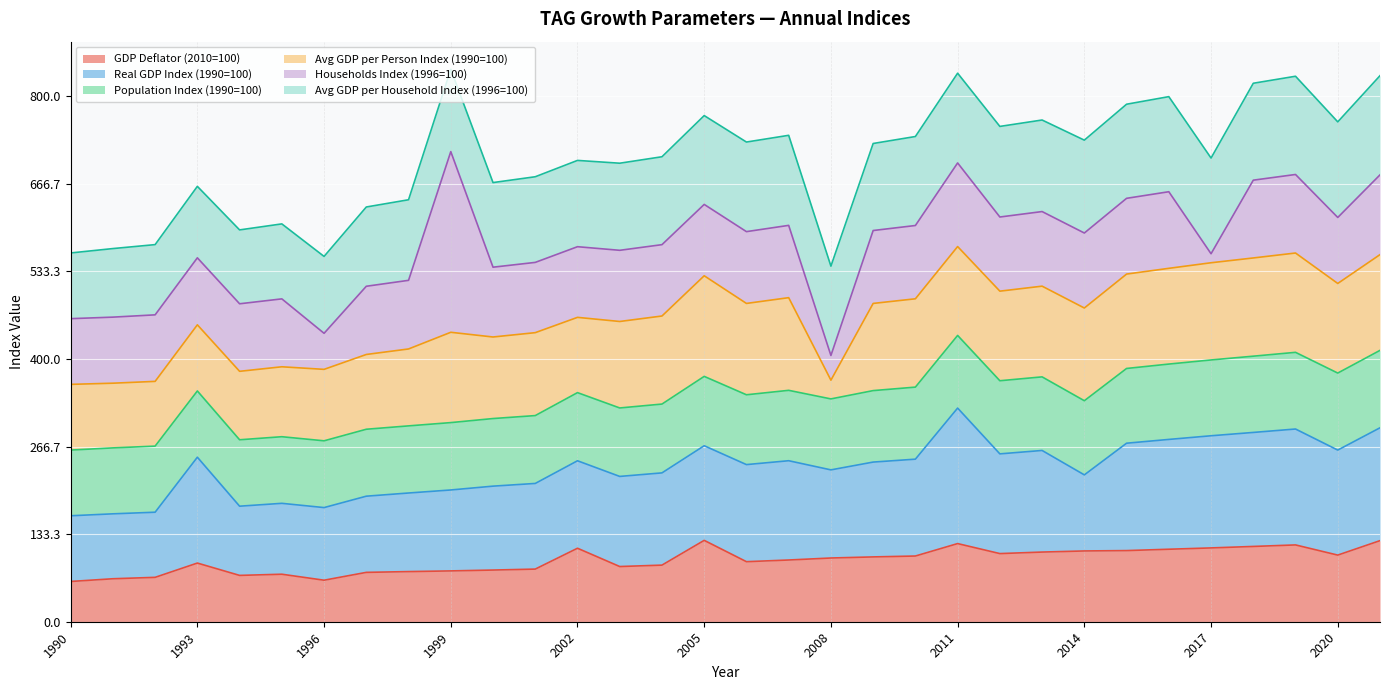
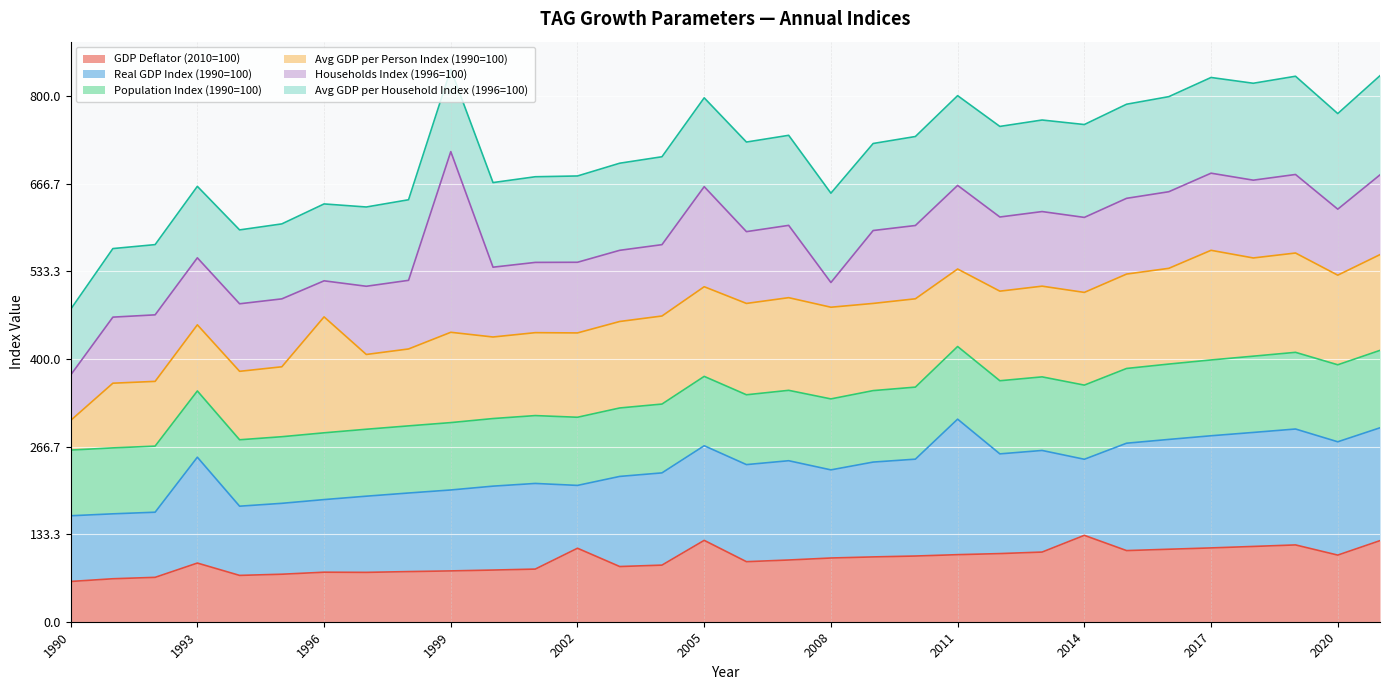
Avg GDP per Person Index (1990=100), 1990: 100 -> 50
Households Index (1996=100), 1990: 100 -> 70
GDP Deflator (2010=100), 1996: 60 -> 80
Avg GDP per Person Index (1990=100), 1996: 110 -> 180
Real GDP Index (1990=100), 2002: 130 -> 100
Avg GDP per Person Index (1990=100), 2002: 110 -> 130
Avg GDP per Person Index (1990=100), 2005: 150 -> 140
Households Index (1996=100), 2005: 110 -> 150
Avg GDP per Person Index (1990=100), 2008: 30 -> 140
GDP Deflator (2010=100), 2011: 120 -> 100
Avg GDP per Person Index (1990=100), 2011: 140 -> 120
GDP Deflator (2010=100), 2014: 110 -> 130
Avg GDP per Person Index (1990=100), 2017: 150 -> 170
Households Index (1996=100), 2017: 10 -> 120
Real GDP Index (1990=100), 2020: 160 -> 170
